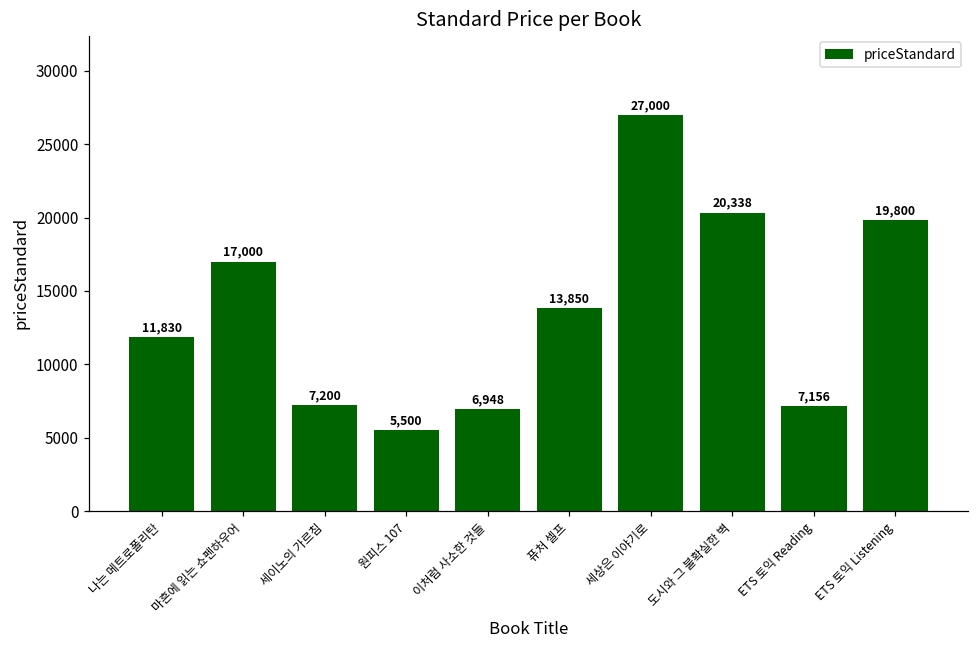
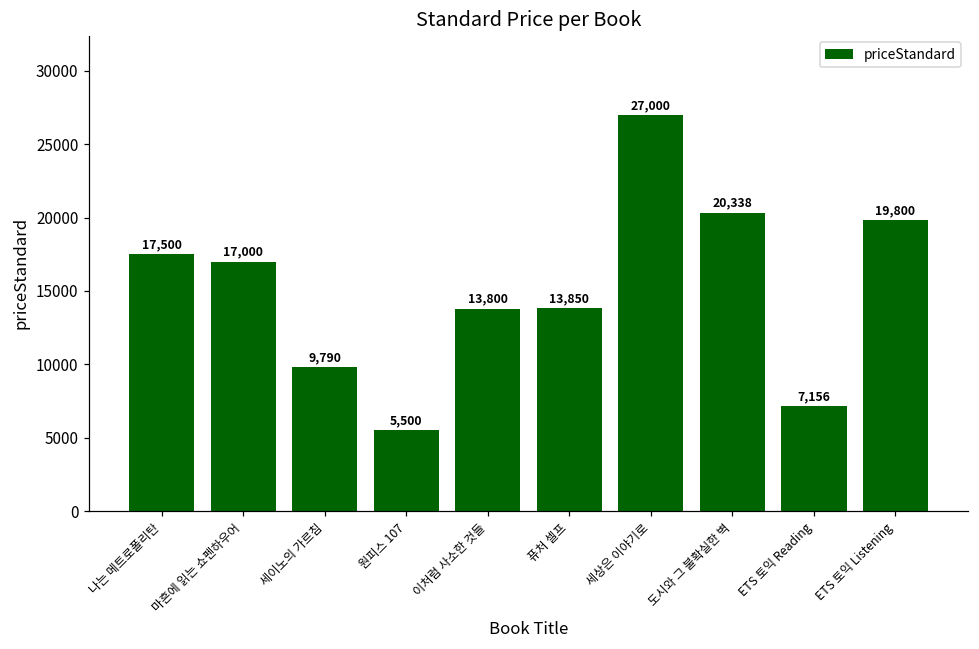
나는 메트로폴리탄: 11,830 -> 17,500
세이노의 가르침: 7,200 -> 9,790
이처럼 사소한 것들: 6,948 -> 13,800
